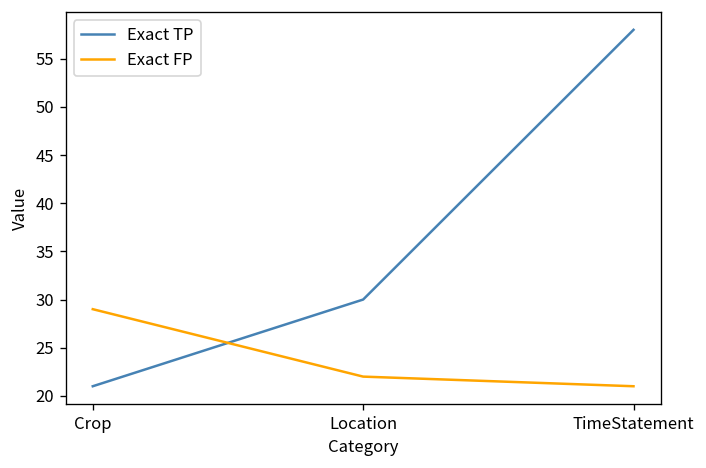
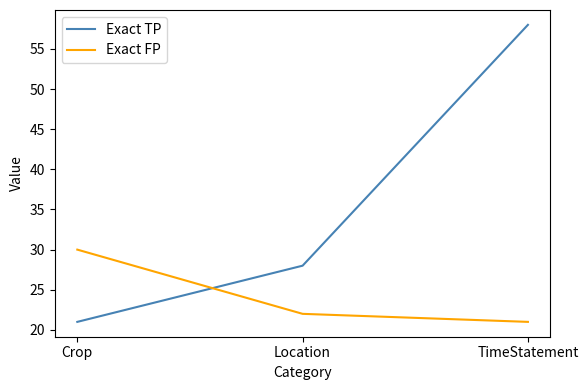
Exact FP, Crop: 29 -> 30
Exact TP, Location: 30 -> 28
